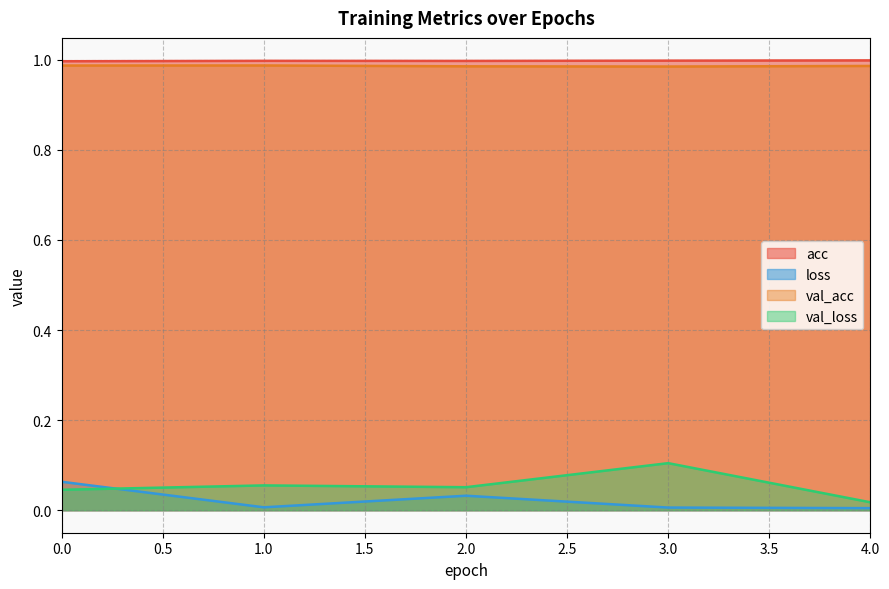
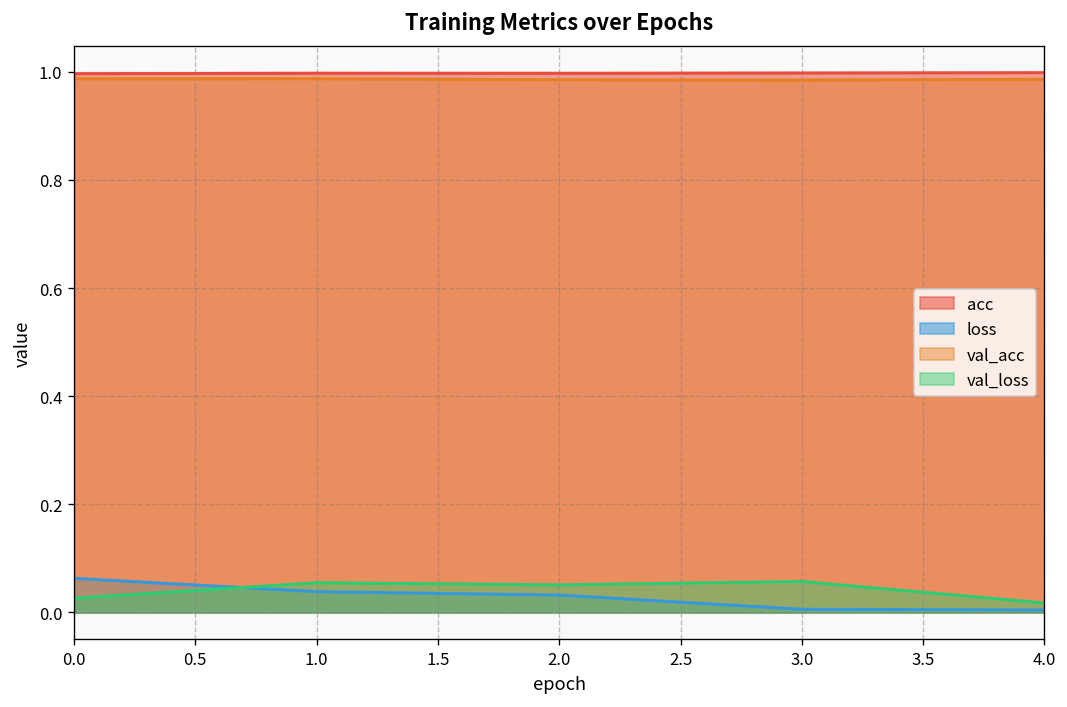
val_loss, 0.0: 0.05 -> 0.03
loss, 1.0: 0.01 -> 0.04
val_loss, 3.0: 0.10 -> 0.06
